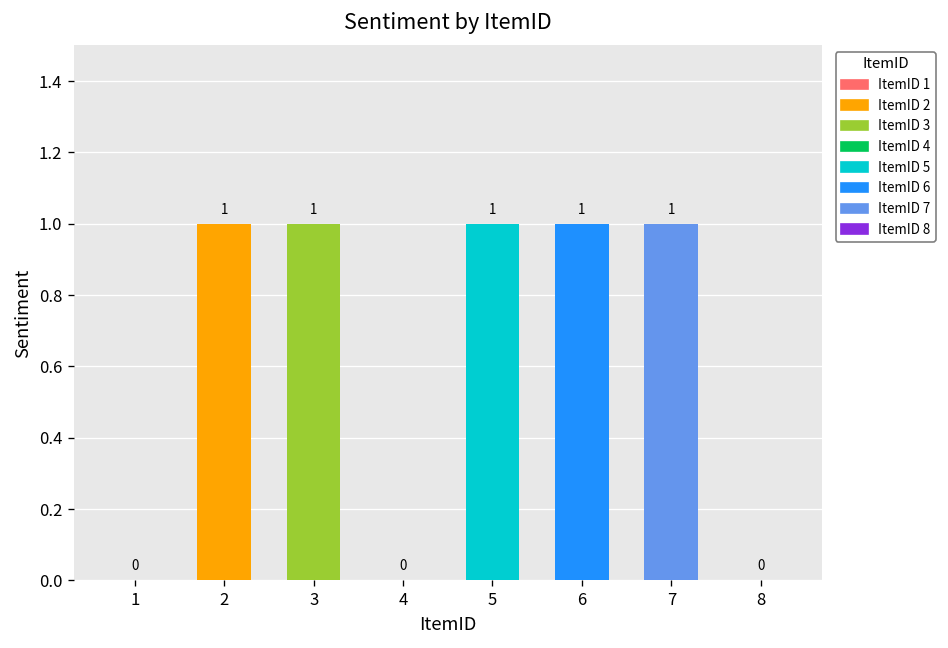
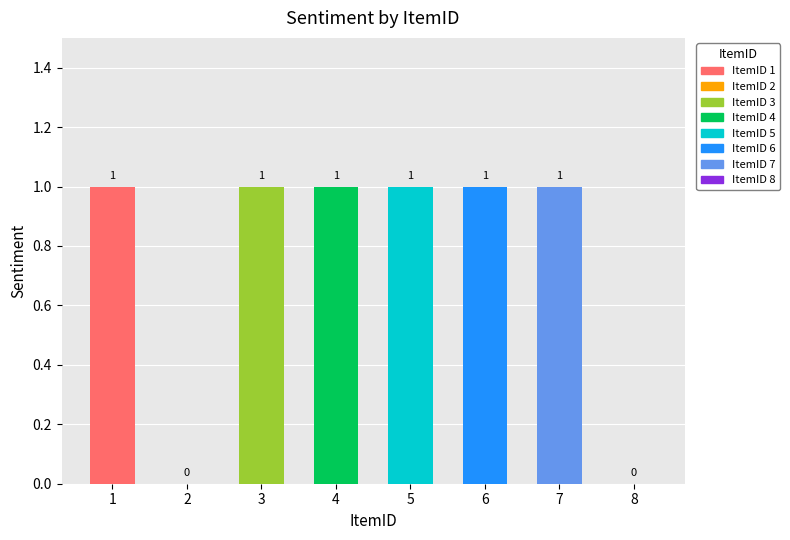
1: 0 -> 1
2: 1 -> 0
4: 0 -> 1
